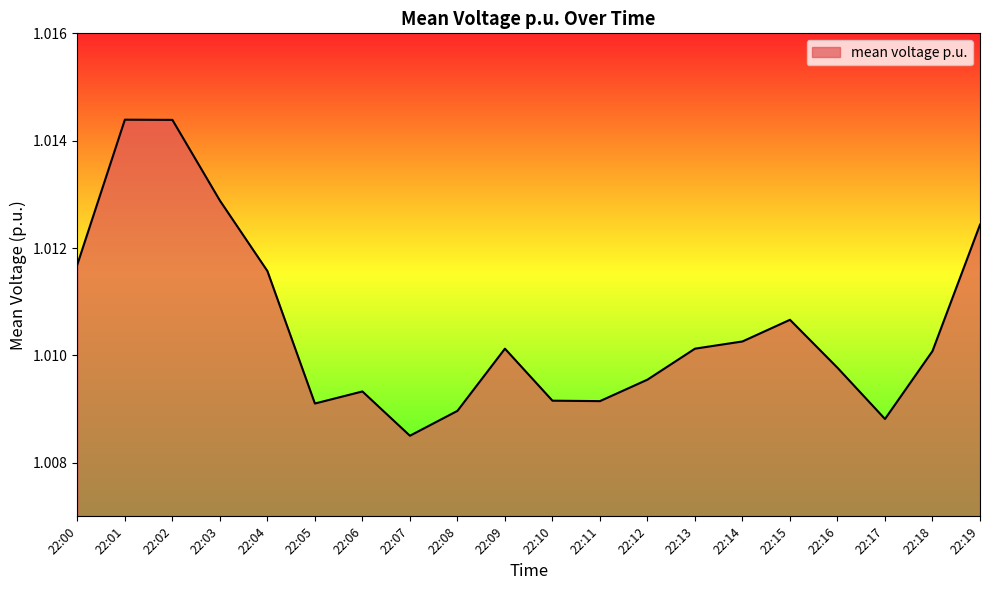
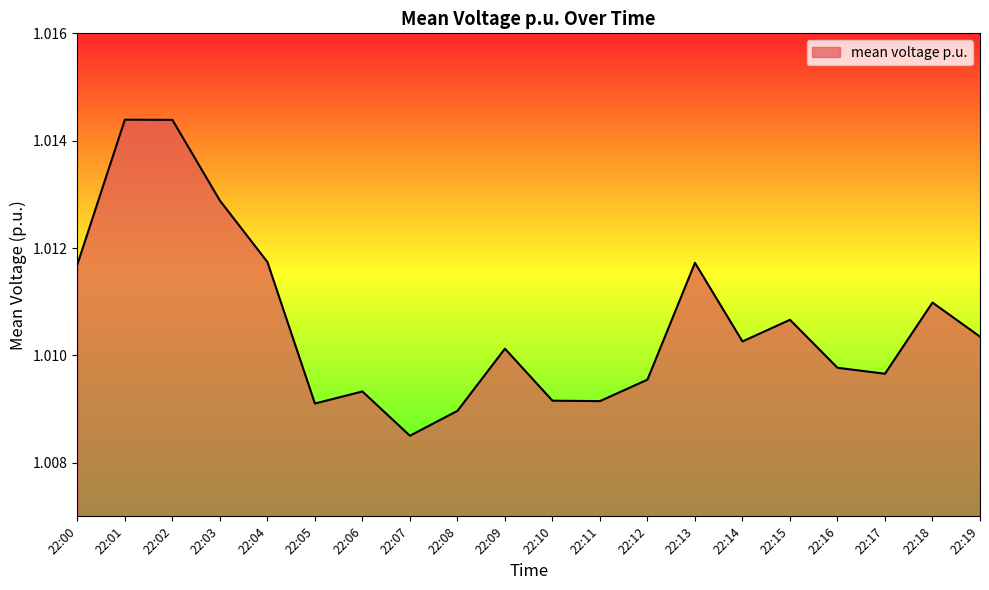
22:04: 1.0116 -> 1.0117
22:13: 1.0101 -> 1.0117
22:17: 1.0088 -> 1.0097
22:18: 1.0101 -> 1.0110
22:19: 1.0124 -> 1.0103
